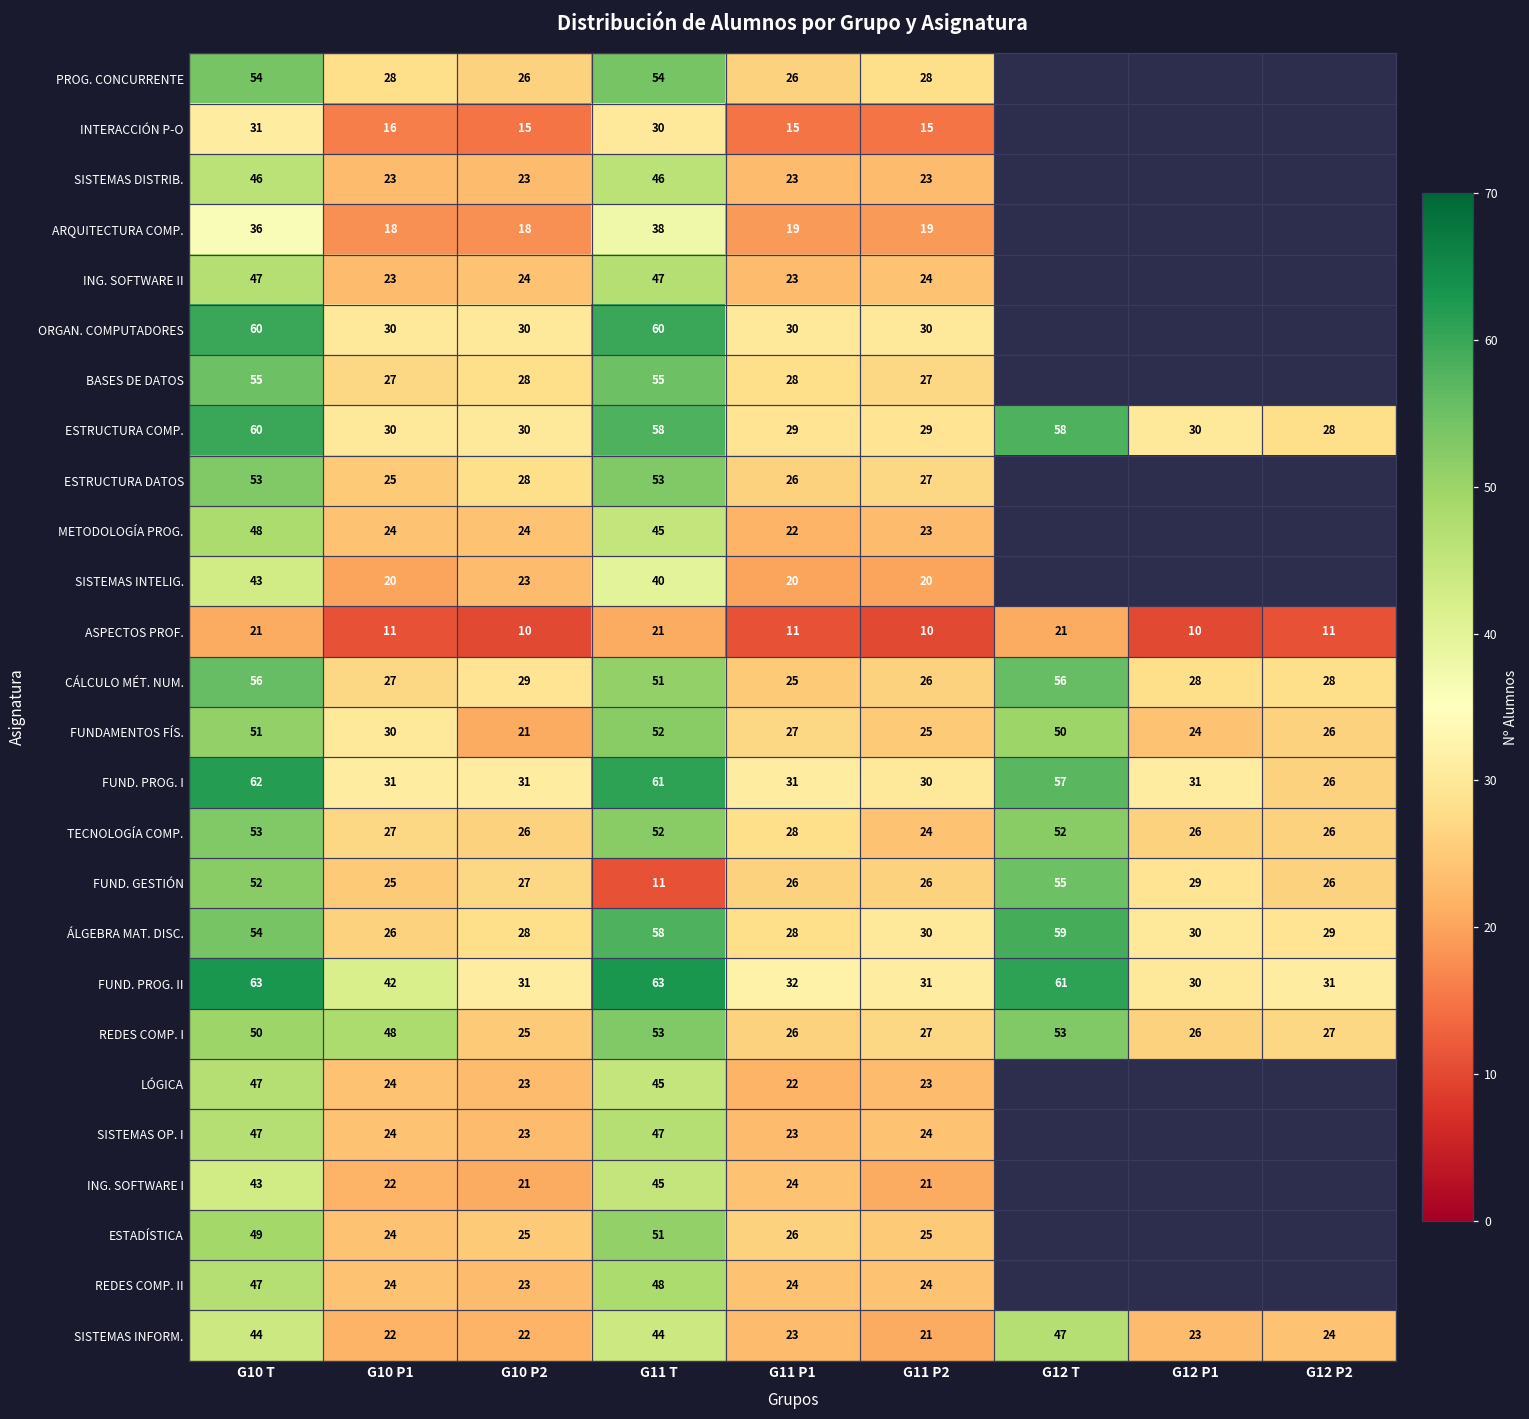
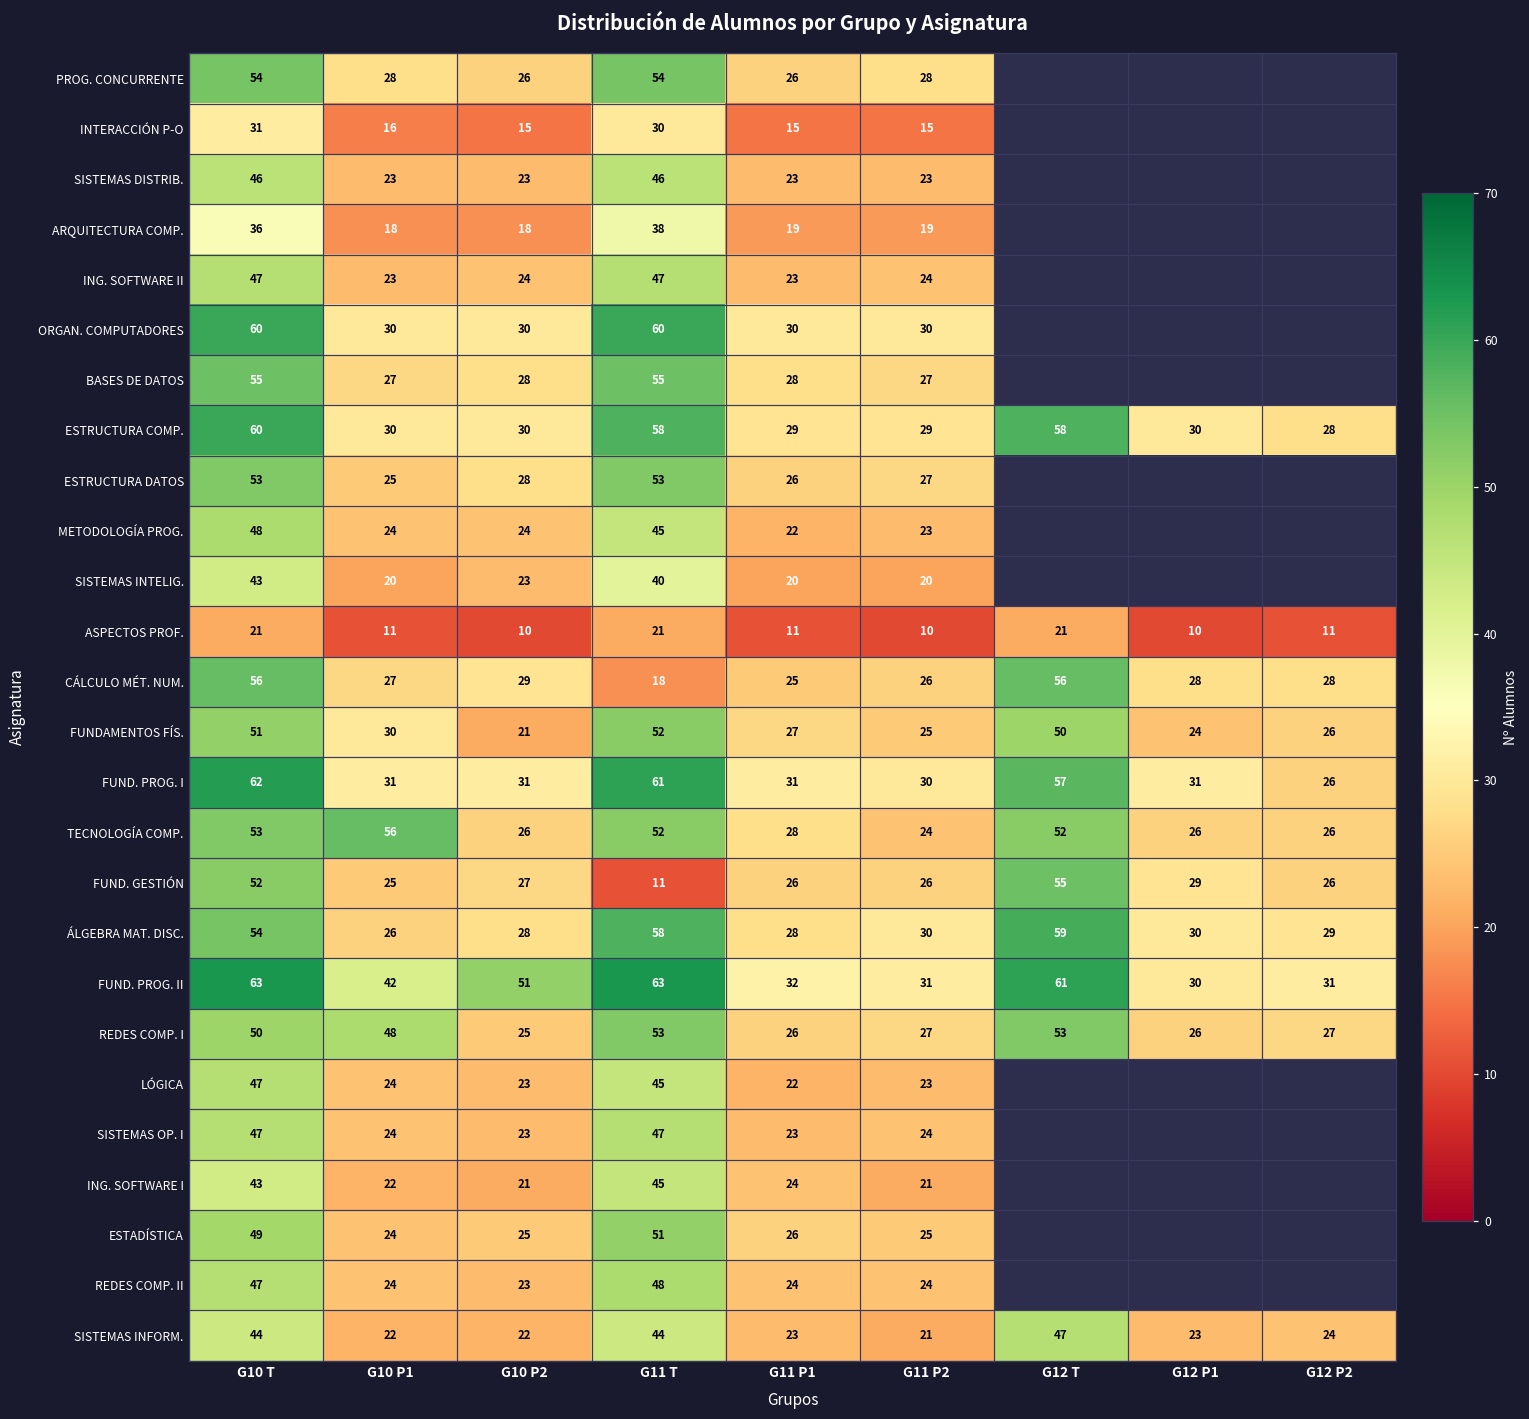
CÁLCULO MÉT. NUM., G11 T: 51 -> 18
TECNOLOGÍA COMP., G10 P1: 27 -> 56
FUND. PROG. II, G10 P2: 31 -> 51
